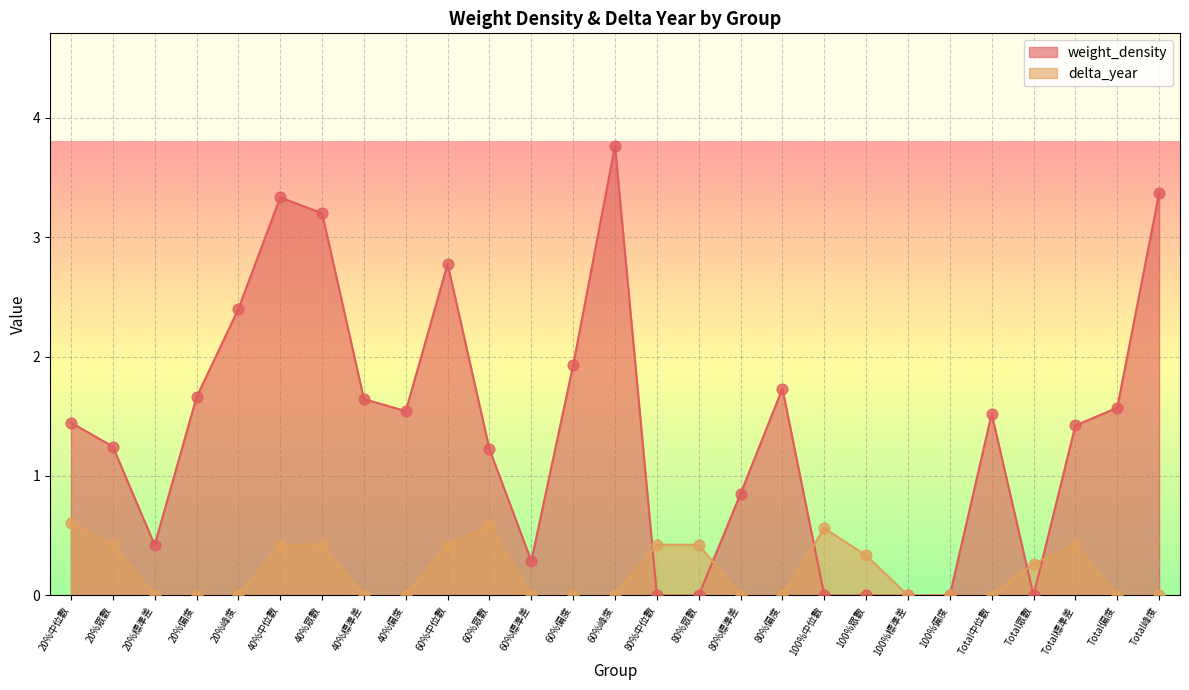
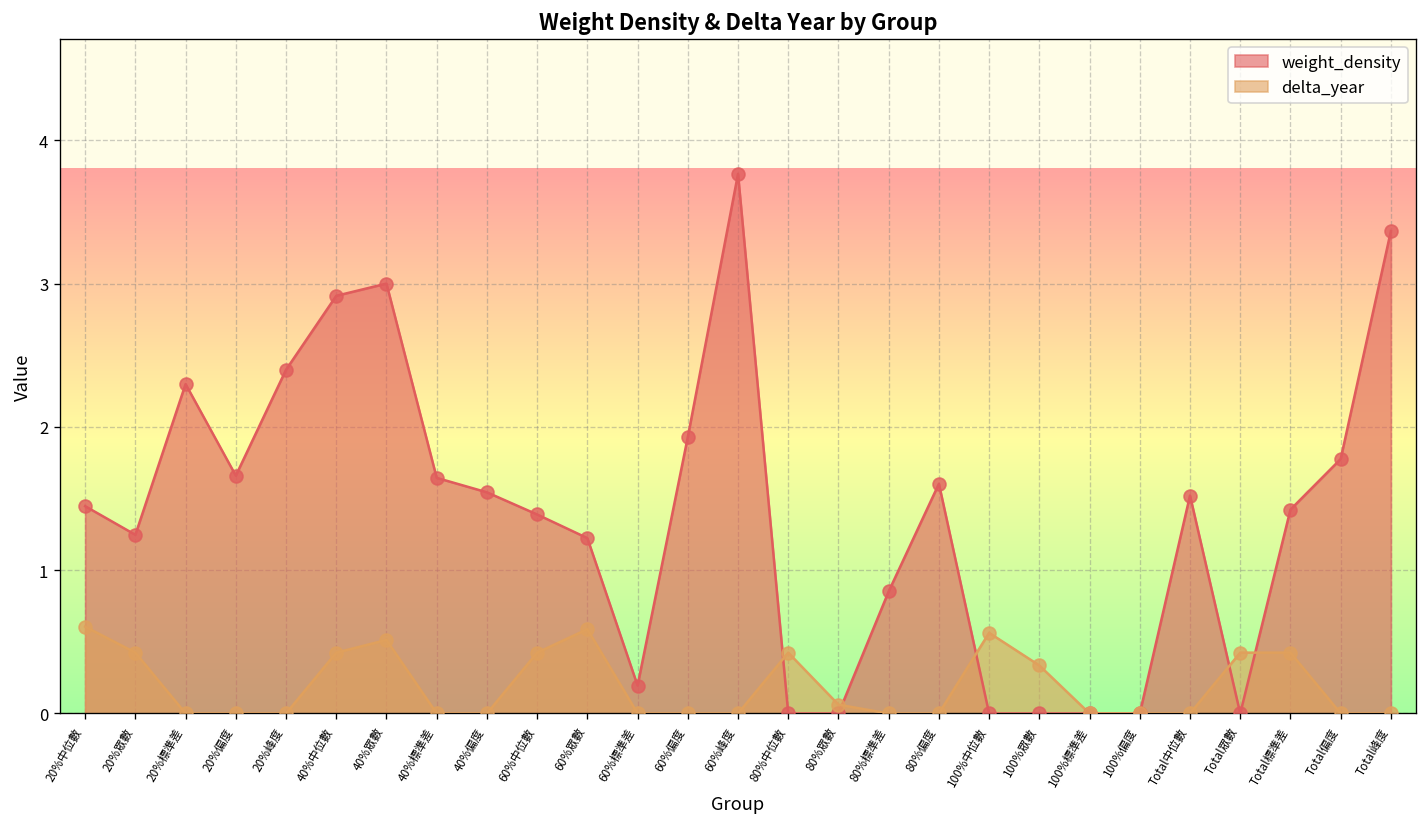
weight_density, 20%標準差: 0.42 -> 2.30
weight_density, 40%中位數: 3.33 -> 2.91
weight_density, 40%眾數: 3.2 -> 3.0
delta_year, 40%眾數: 0.42 -> 0.51
weight_density, 60%中位數: 2.78 -> 1.39
weight_density, 60%標準差: 0.29 -> 0.19
delta_year, 80%眾數: 0.42 -> 0.06
weight_density, 80%偏度: 1.73 -> 1.60
delta_year, Total眾數: 0.27 -> 0.42
weight_density, Total偏度: 1.57 -> 1.78
